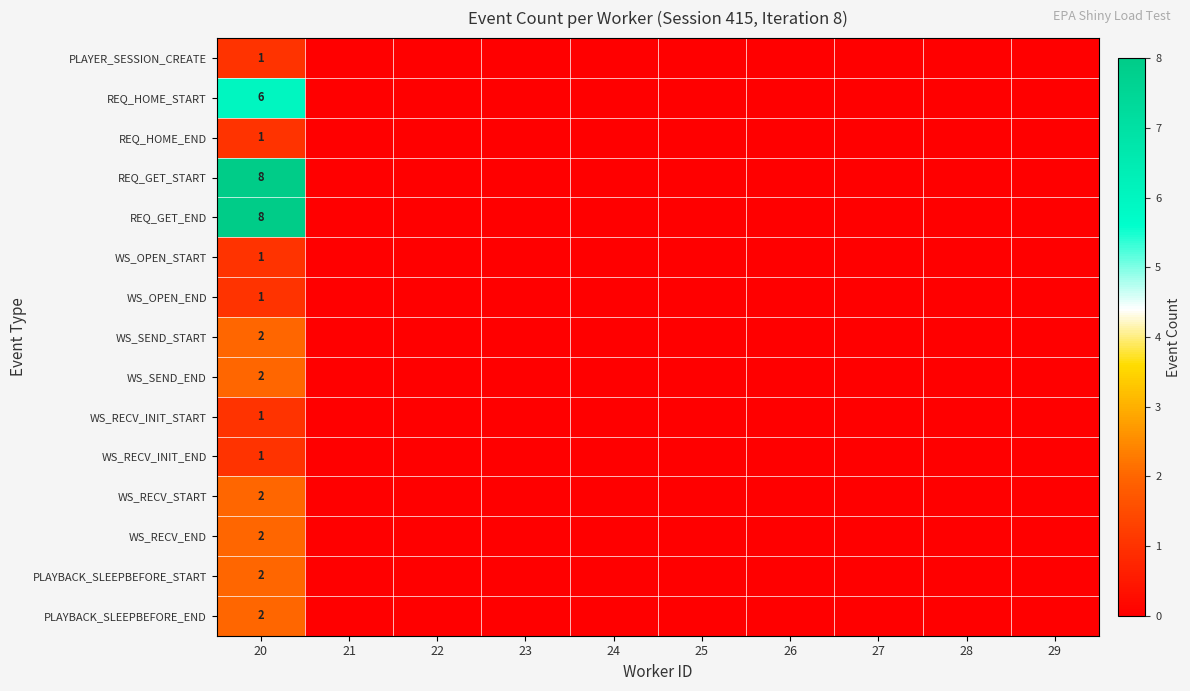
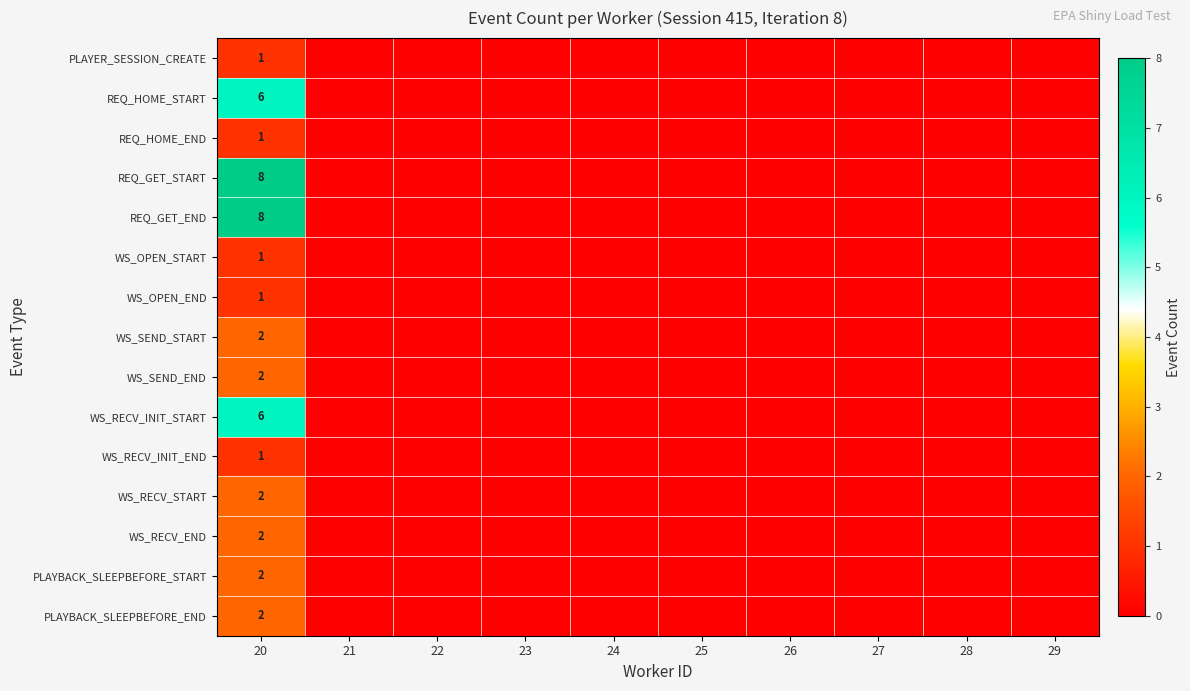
WS_RECV_INIT_START, 20: 1 -> 6
